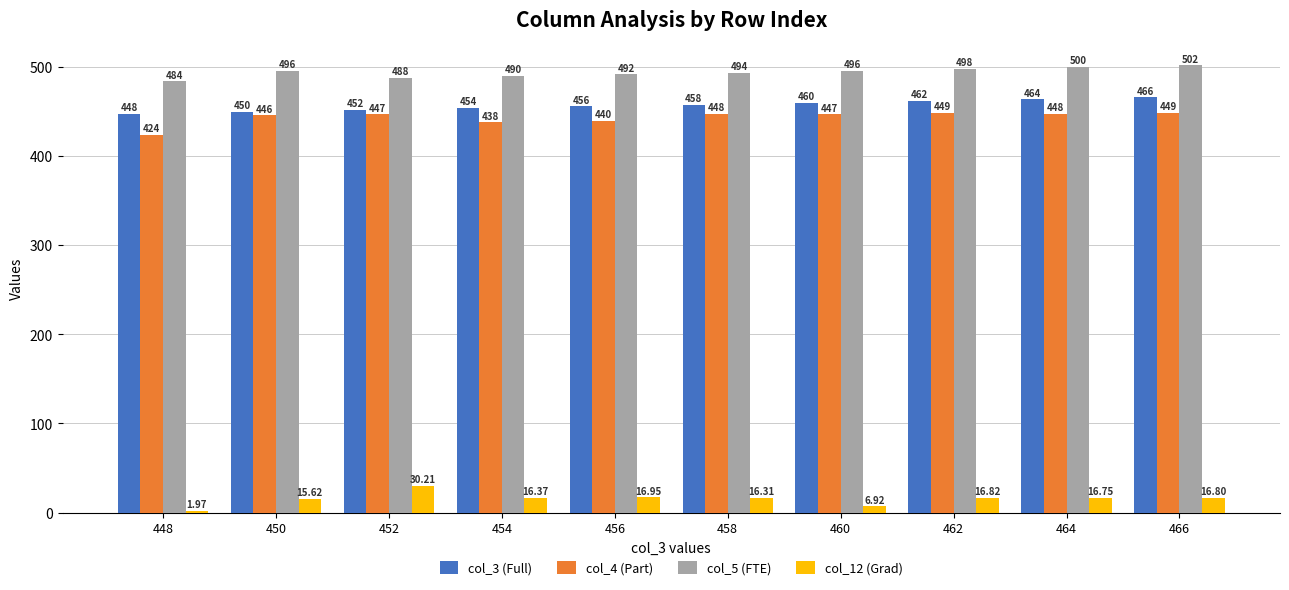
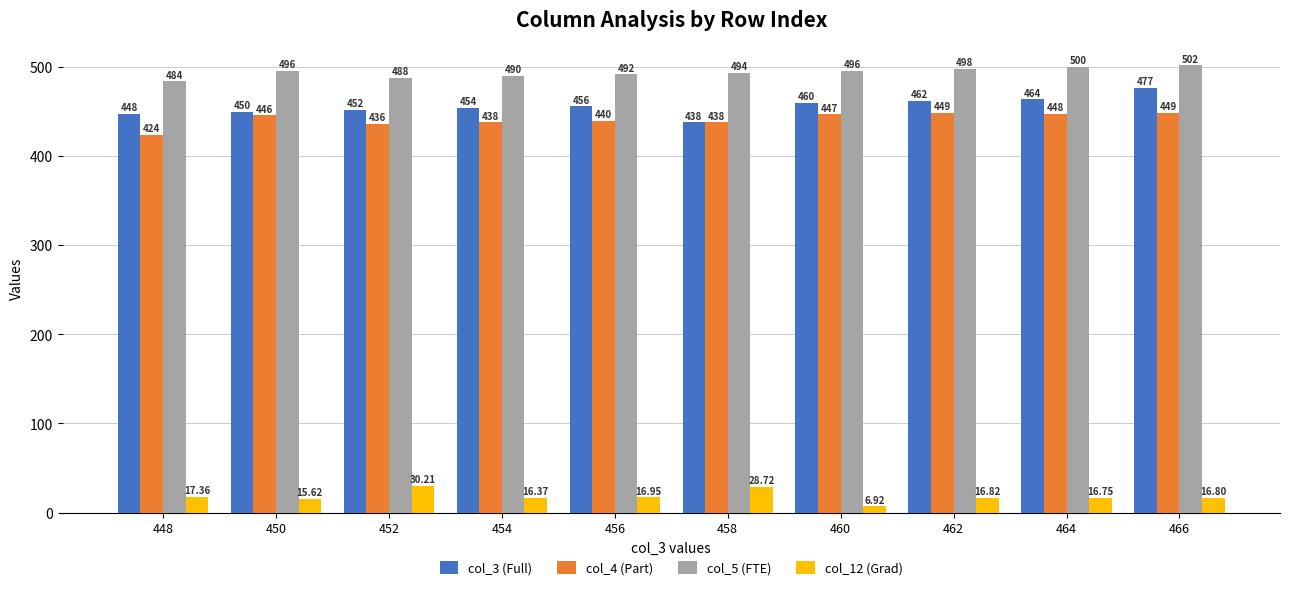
col_12 (Grad), 448: 1.97 -> 17.36
col_4 (Part), 452: 447 -> 436
col_3 (Full), 458: 458 -> 438
col_4 (Part), 458: 448 -> 438
col_12 (Grad), 458: 16.31 -> 28.72
col_3 (Full), 466: 466 -> 477
